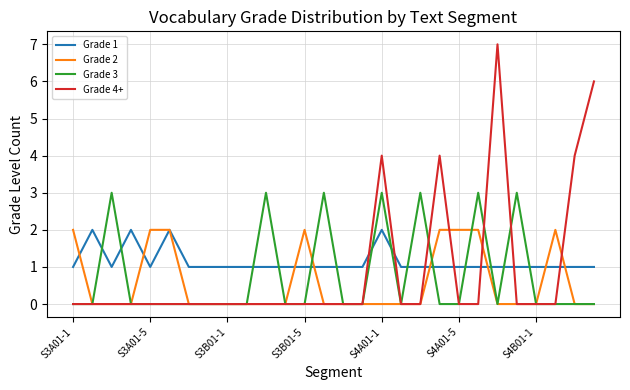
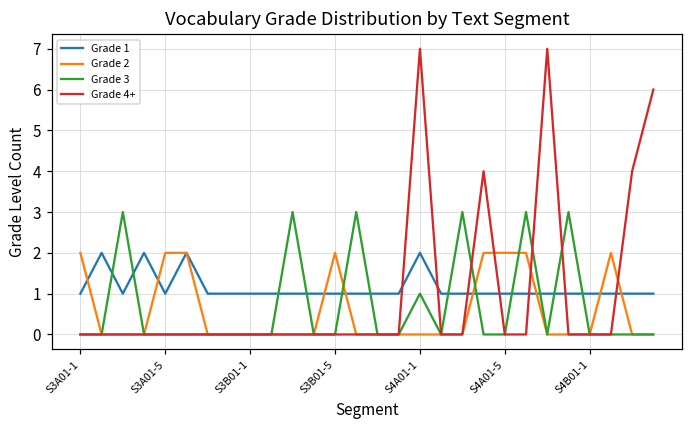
Grade 3, S4A01-1: 3 -> 1
Grade 4+, S4A01-1: 4 -> 7
